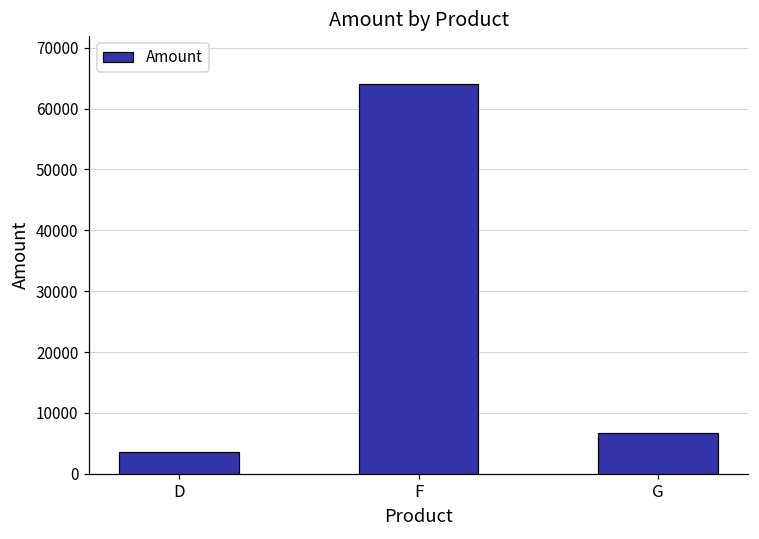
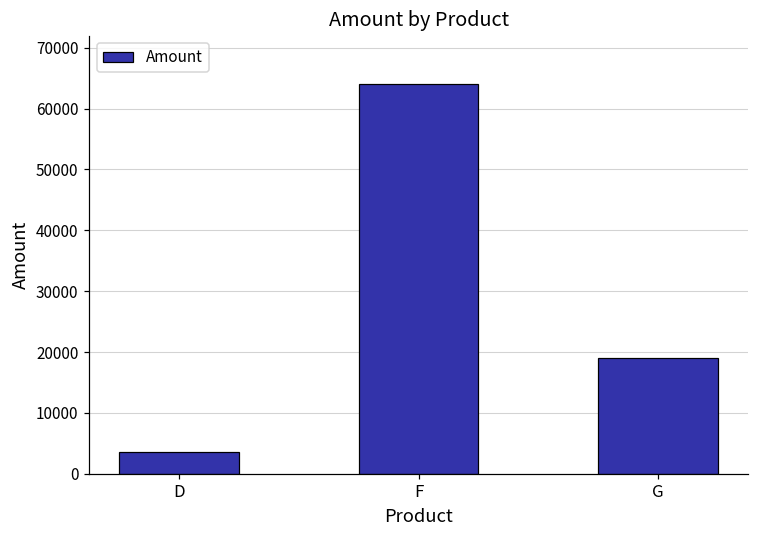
G: 7000 -> 19000
